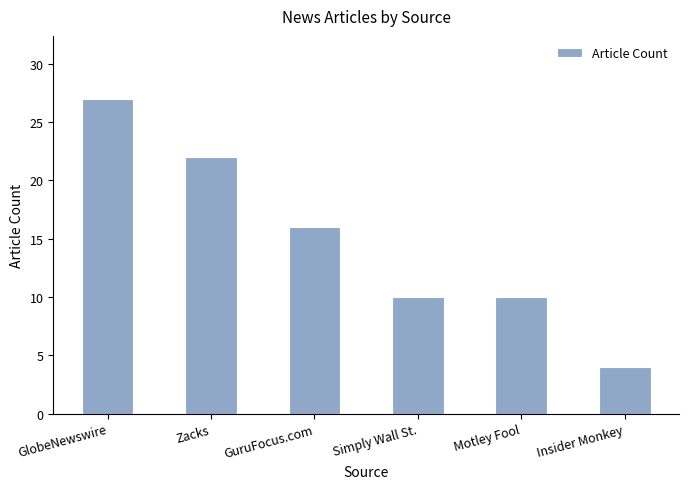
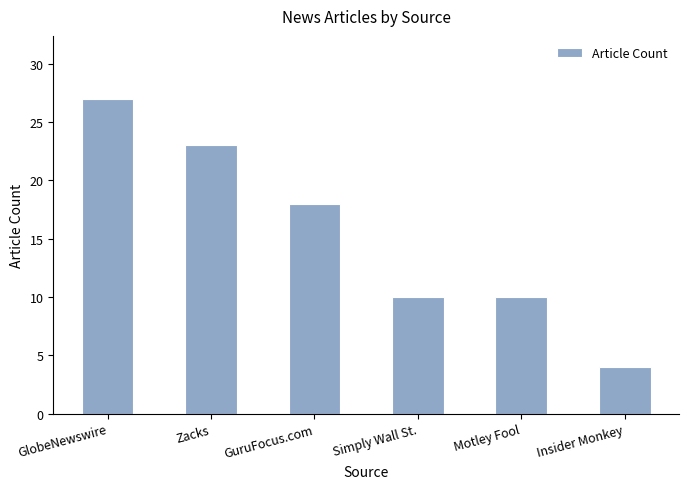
Zacks: 22 -> 23
GuruFocus.com: 16 -> 18
